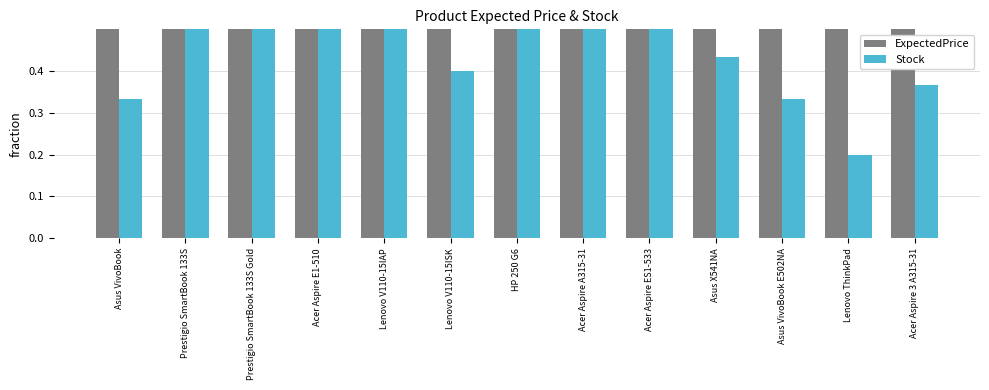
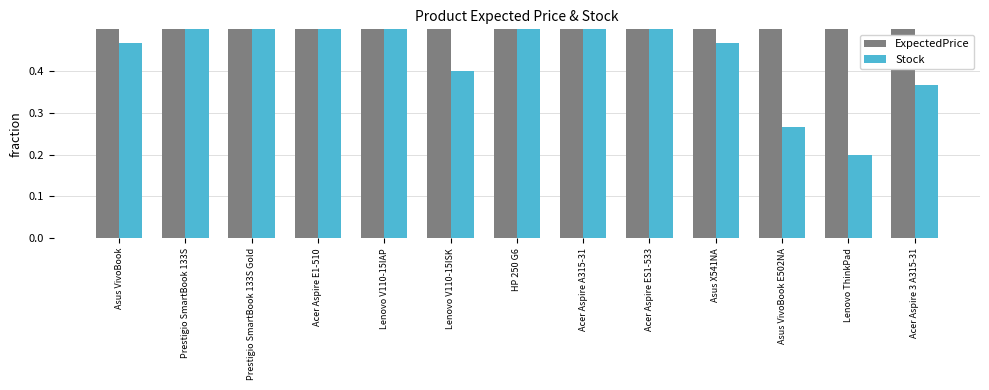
Stock, Asus VivoBook: 0.33 -> 0.47
Stock, Asus X541NA: 0.43 -> 0.47
Stock, Asus VivoBook E502NA: 0.33 -> 0.27
